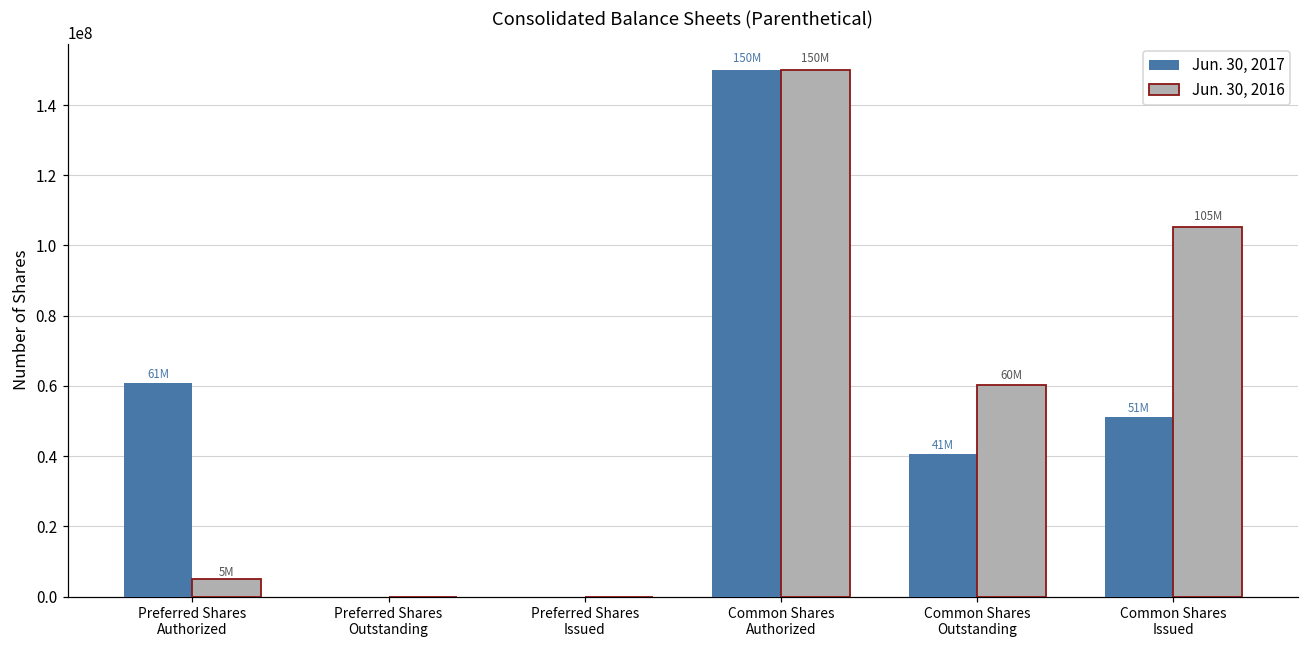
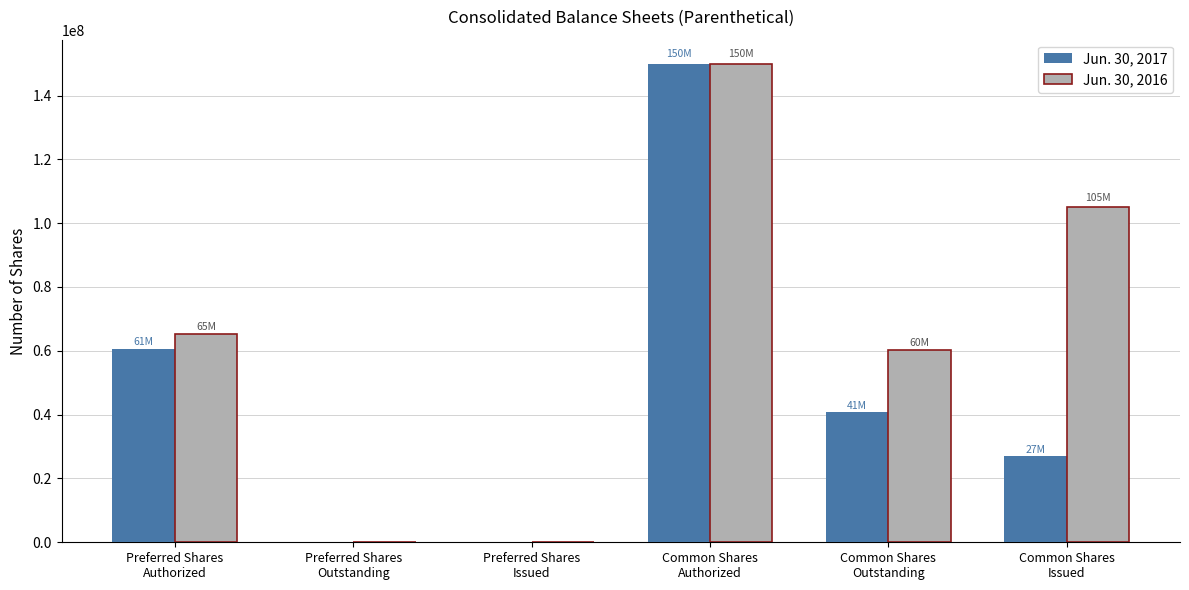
Jun. 30, 2016, Preferred Shares Authorized: 5M -> 65M
Jun. 30, 2017, Common Shares Issued: 51M -> 27M
